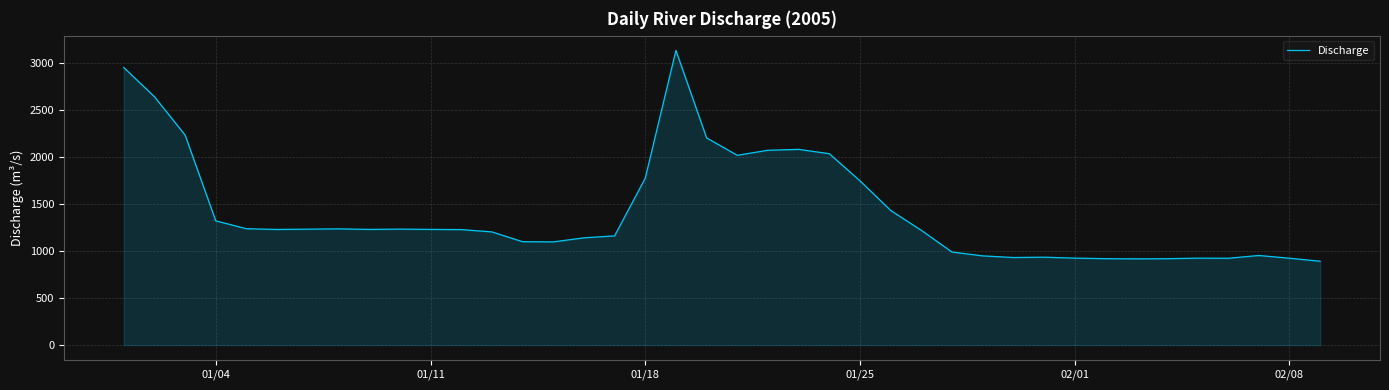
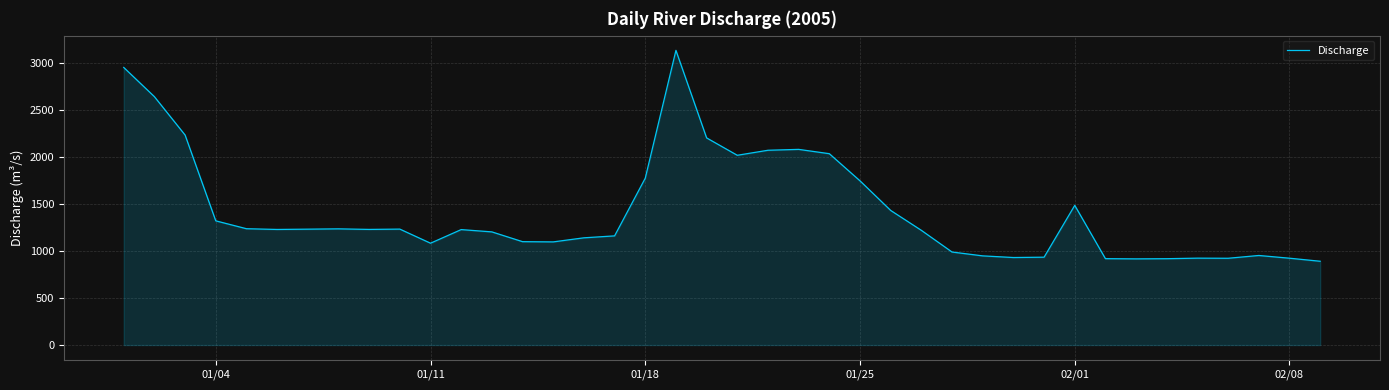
01/11: 1200 -> 1100
02/01: 900 -> 1500
